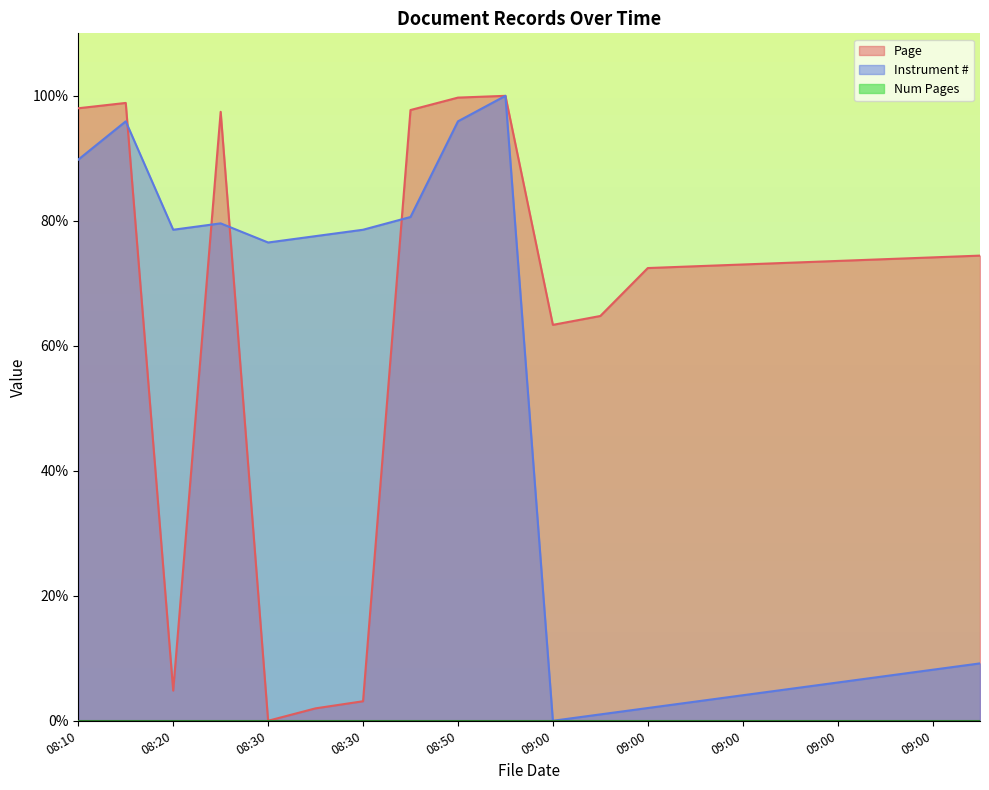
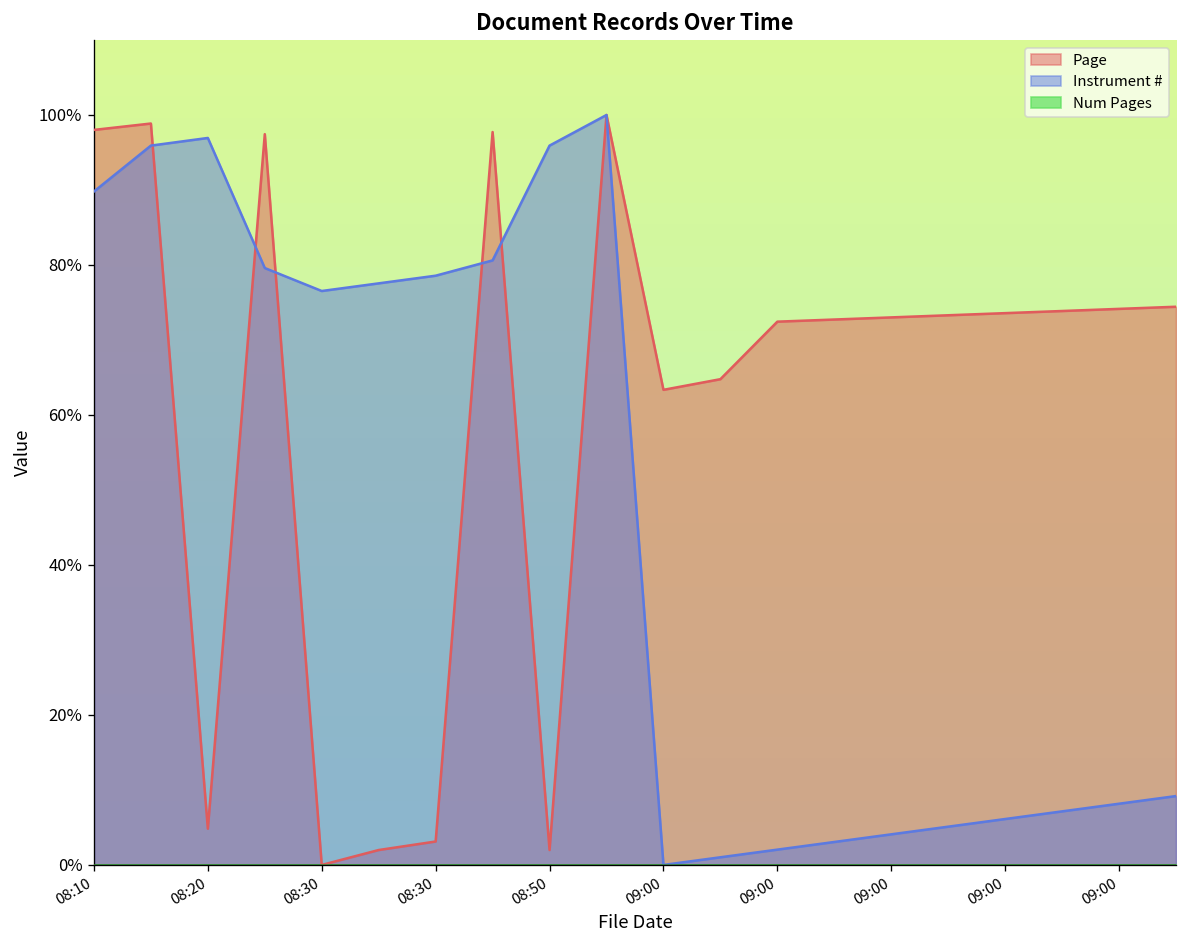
Instrument #, 08:20: 79% -> 97%
Page, 08:50: 100% -> 2%
